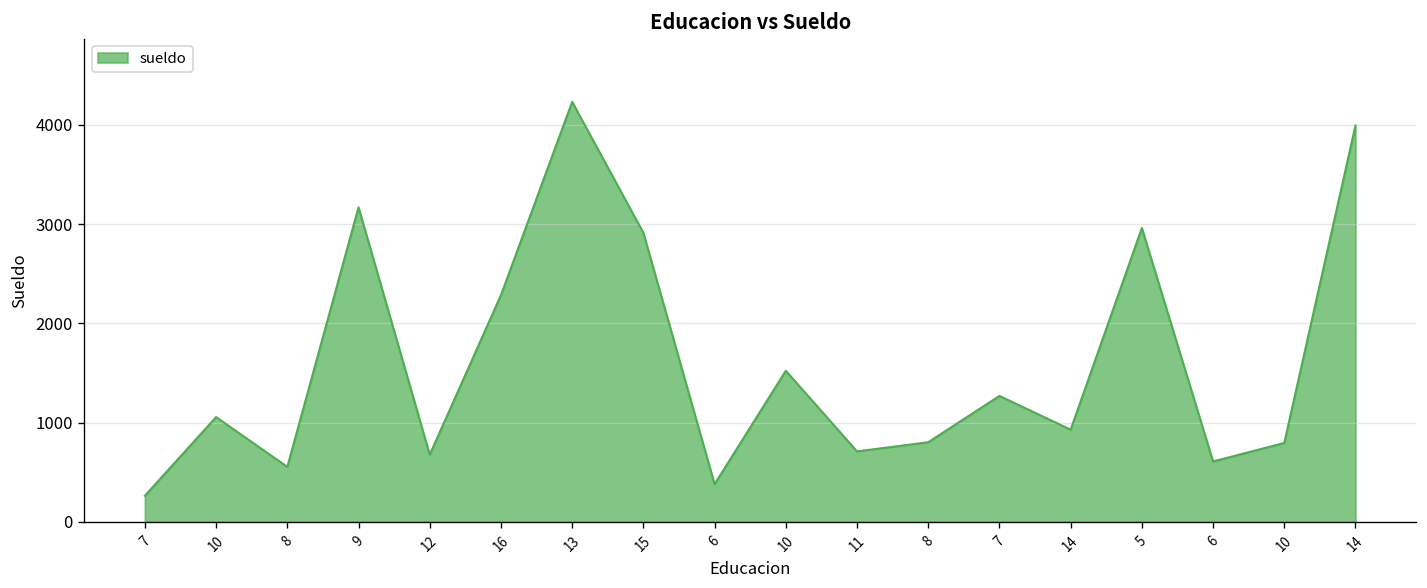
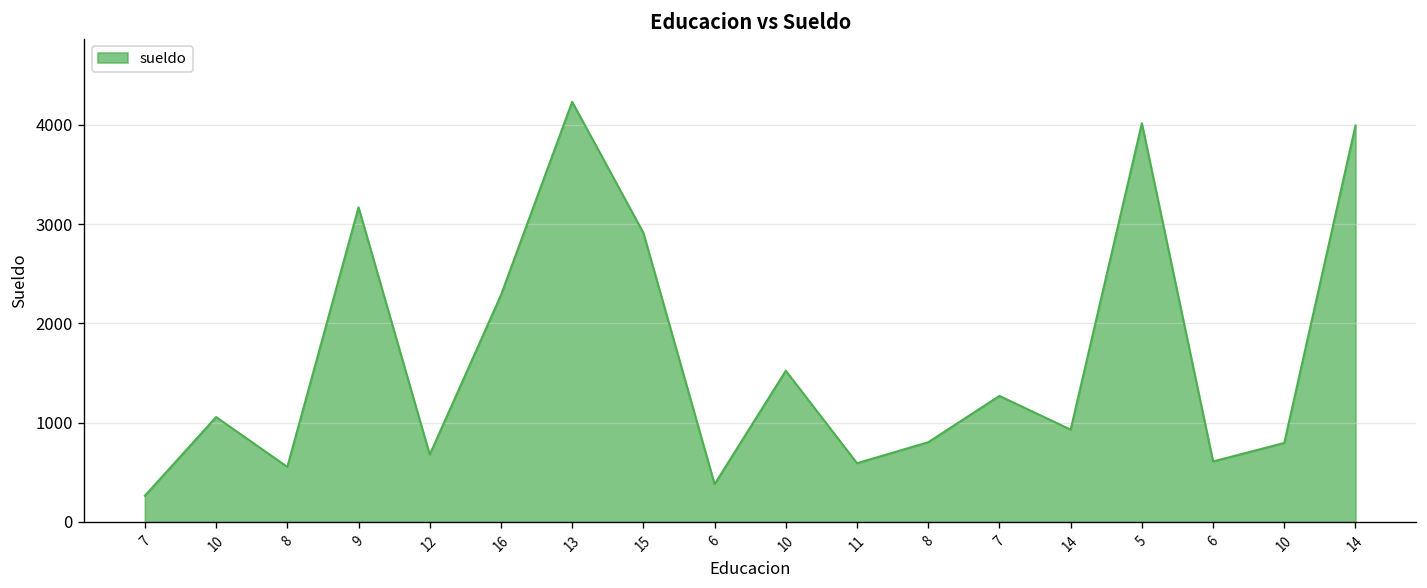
11: 700 -> 600
5: 3000 -> 4000
